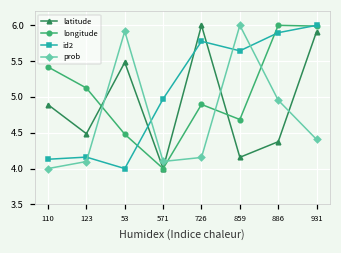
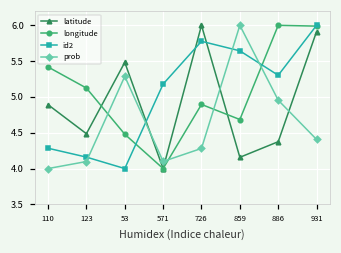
id2, 110: 4.1 -> 4.3
prob, 53: 5.9 -> 5.3
id2, 571: 5.0 -> 5.2
prob, 726: 4.2 -> 4.3
id2, 886: 5.9 -> 5.3
